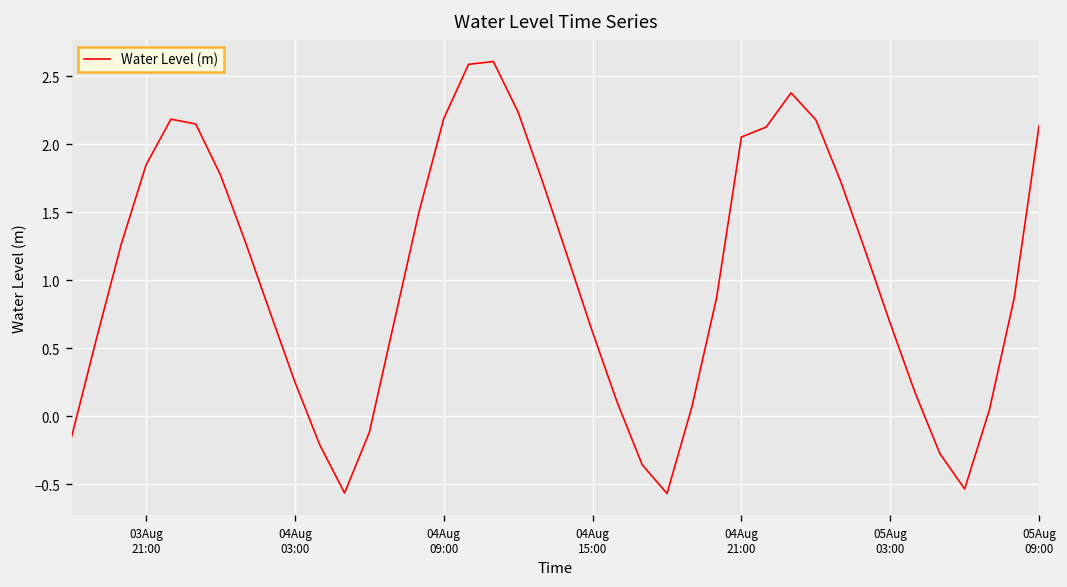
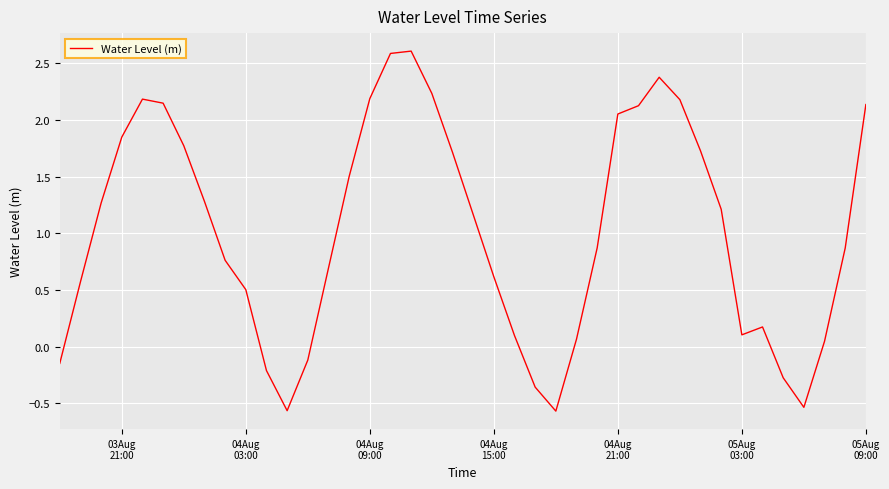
04Aug 03:00: 0.25 -> 0.50
05Aug 03:00: 0.68 -> 0.10
